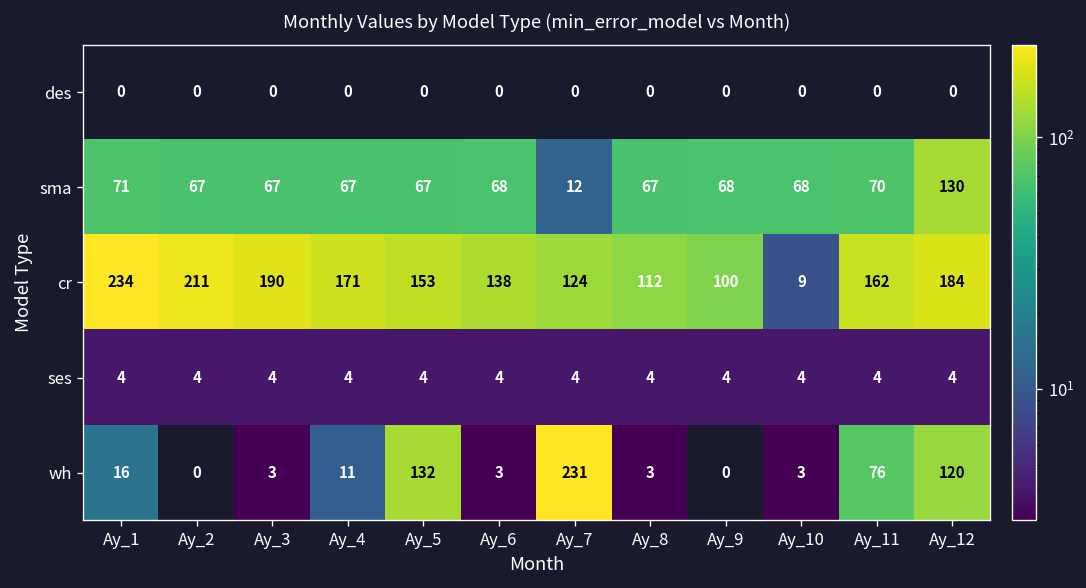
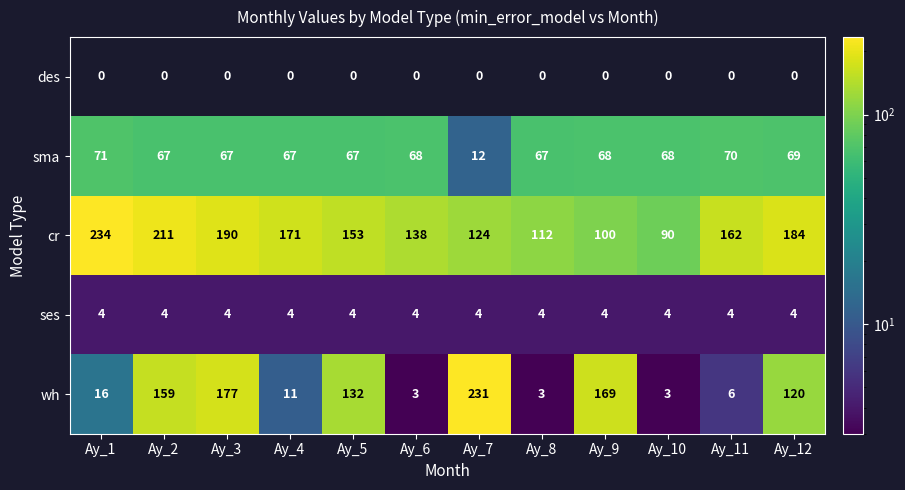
sma, Ay_12: 130 -> 69
cr, Ay_10: 9 -> 90
wh, Ay_2: 0 -> 159
wh, Ay_3: 3 -> 177
wh, Ay_9: 0 -> 169
wh, Ay_11: 76 -> 6
